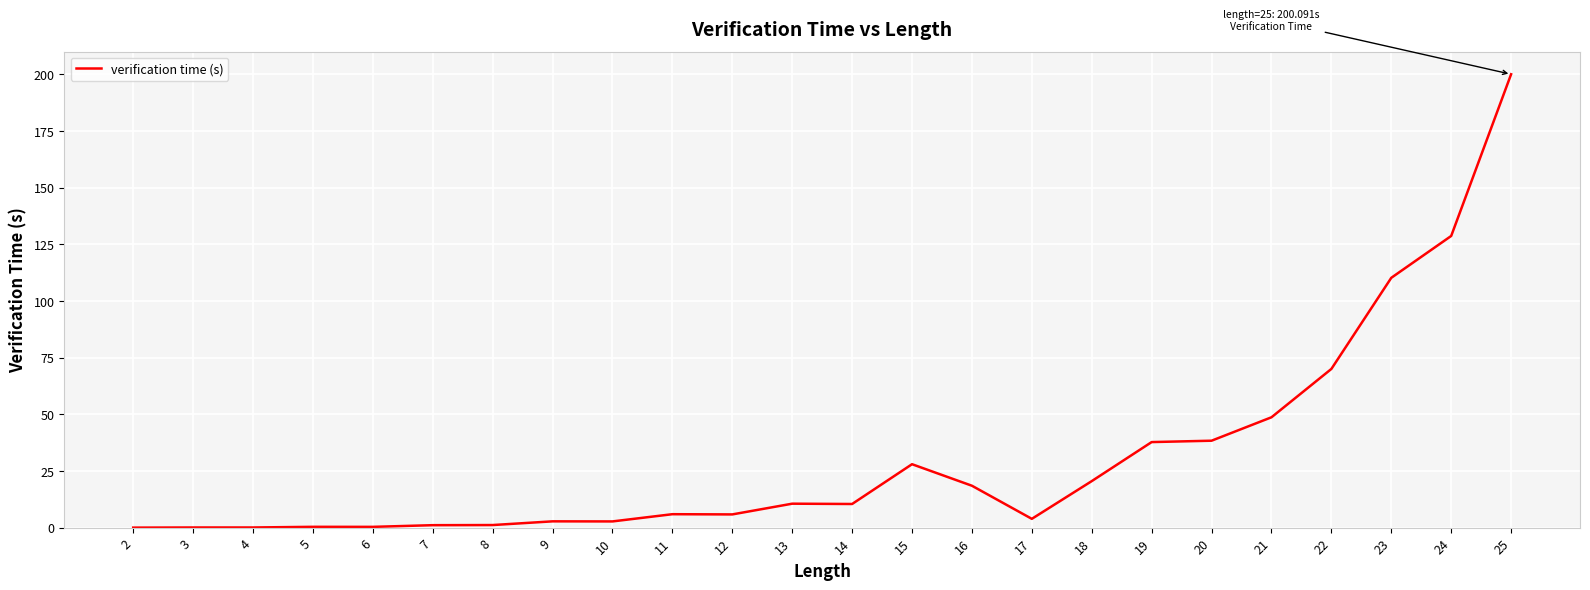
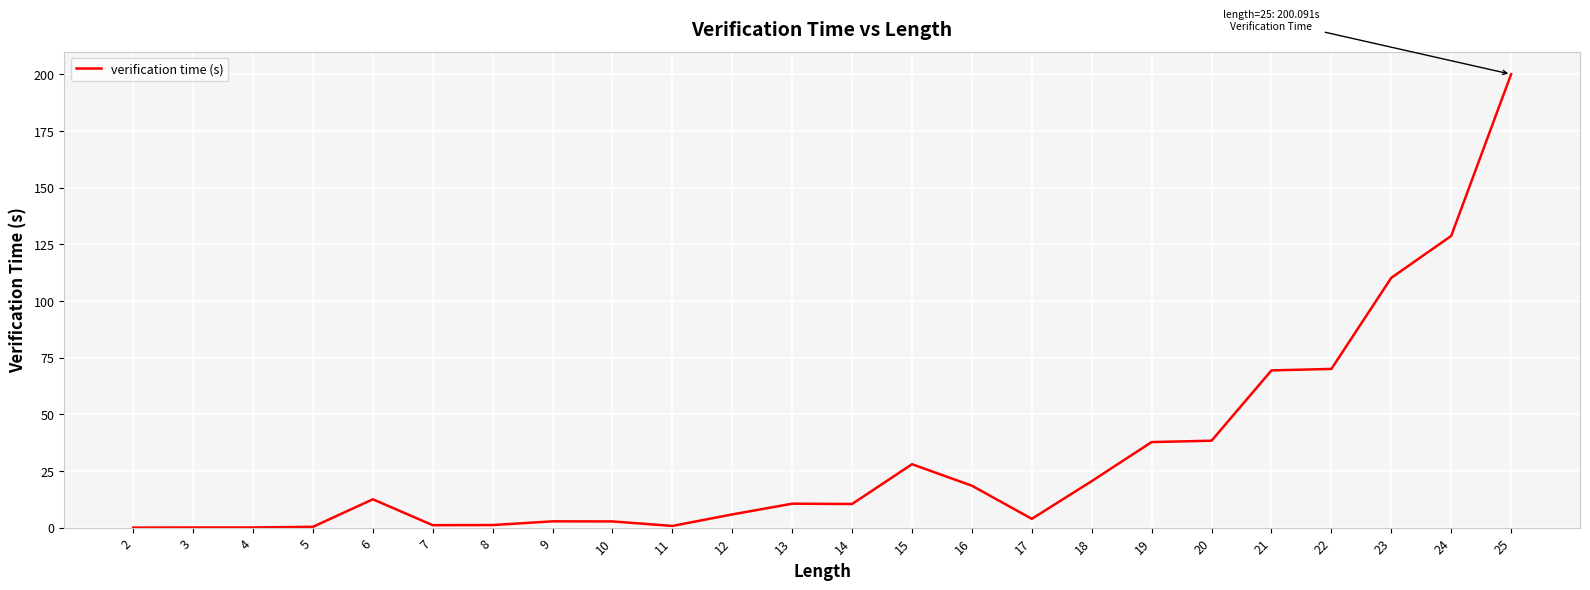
6: 0 -> 13
11: 6 -> 1
21: 49 -> 69
